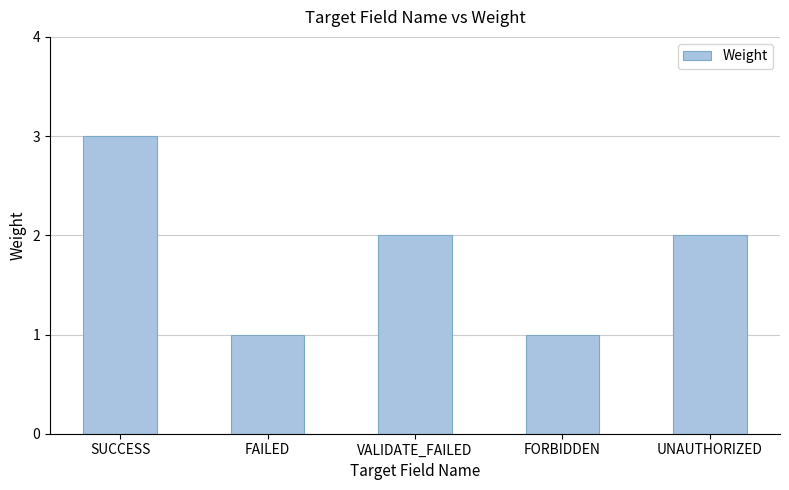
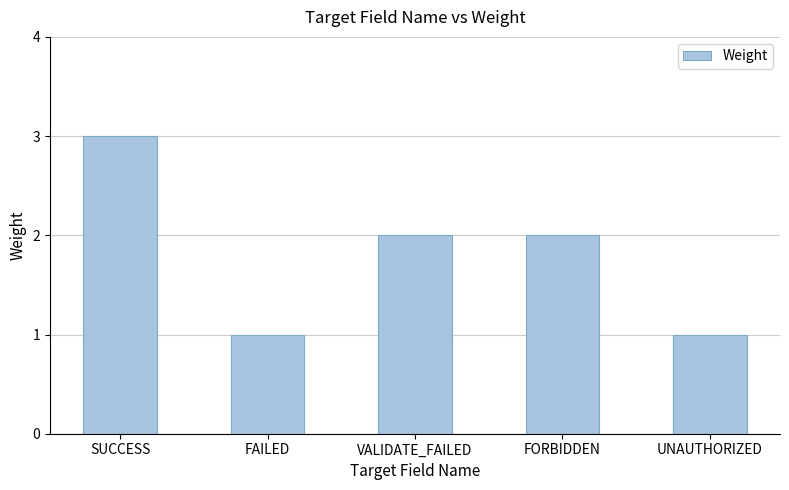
FORBIDDEN: 1 -> 2
UNAUTHORIZED: 2 -> 1
